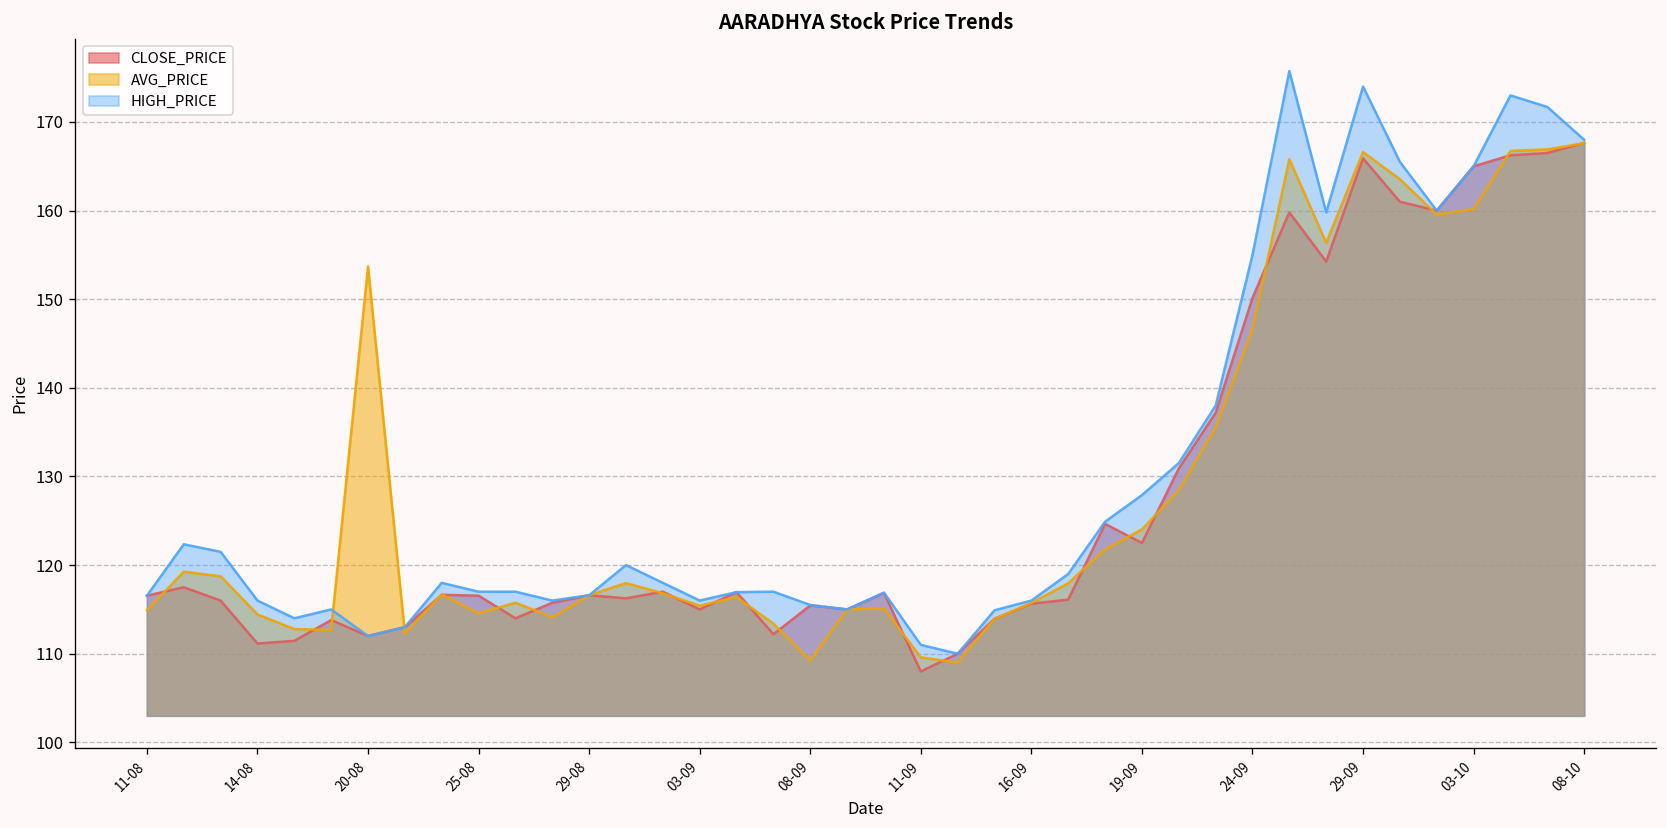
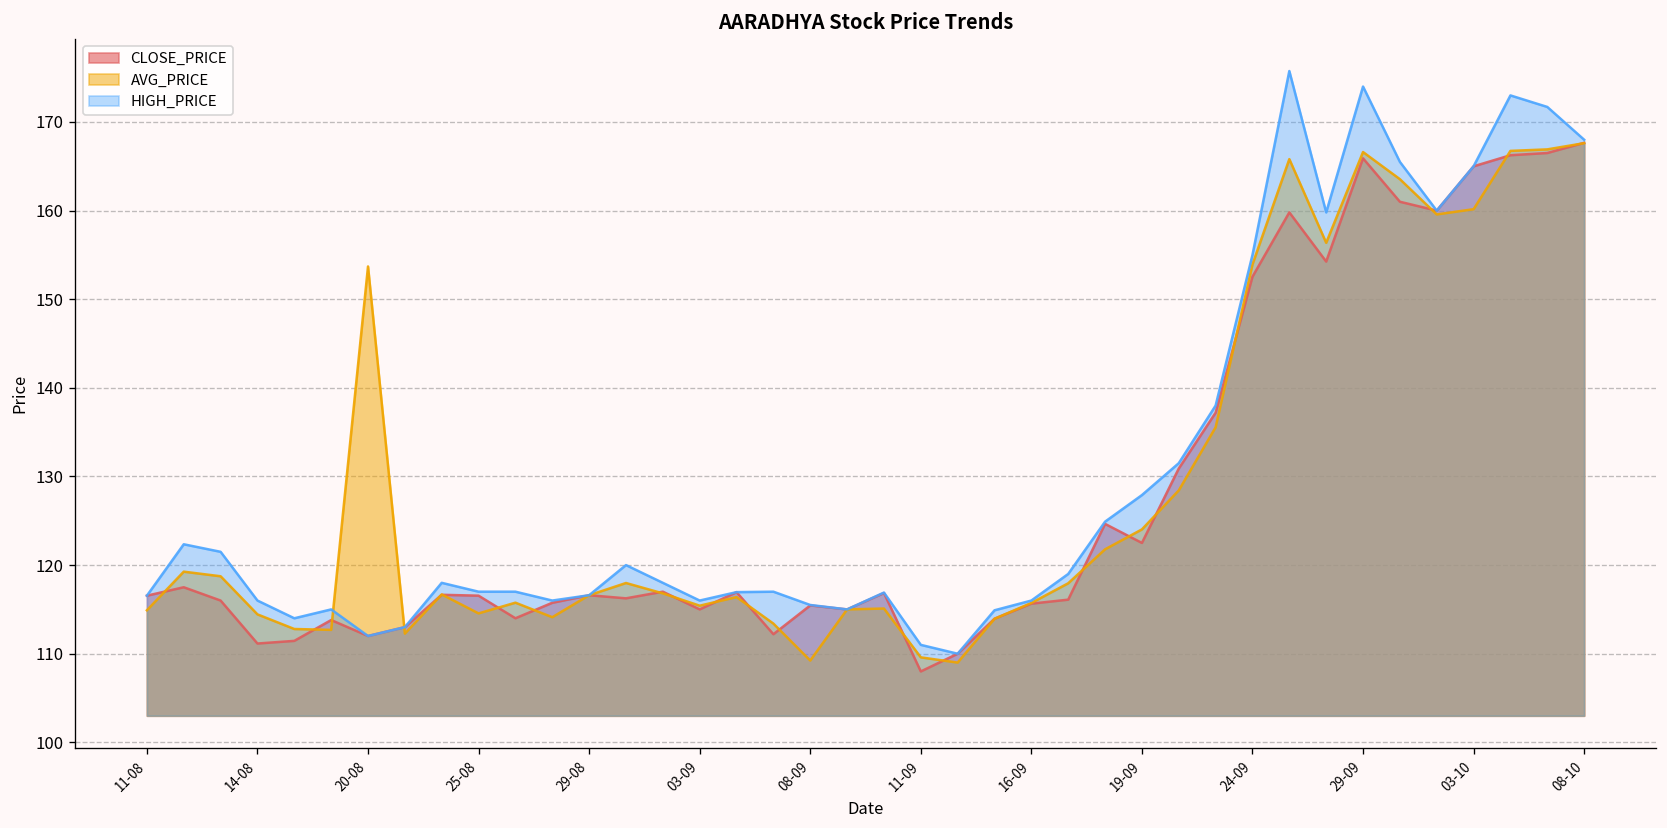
CLOSE_PRICE, 24-09: 150 -> 153
AVG_PRICE, 24-09: 147 -> 154
